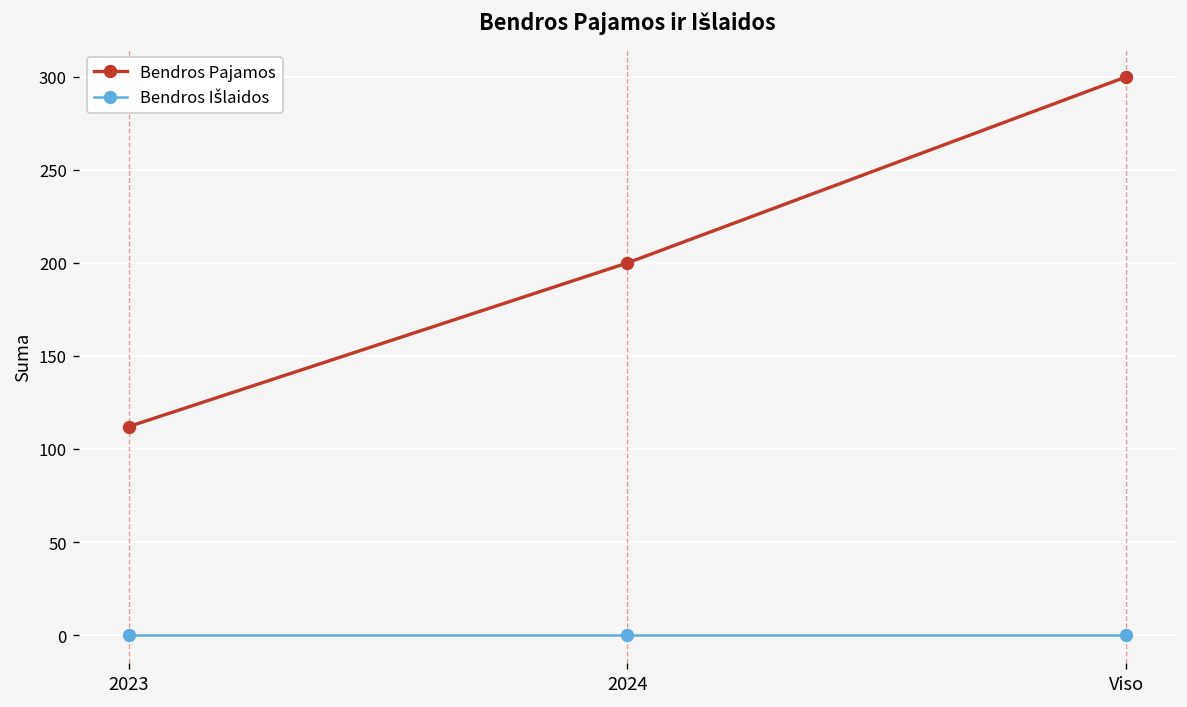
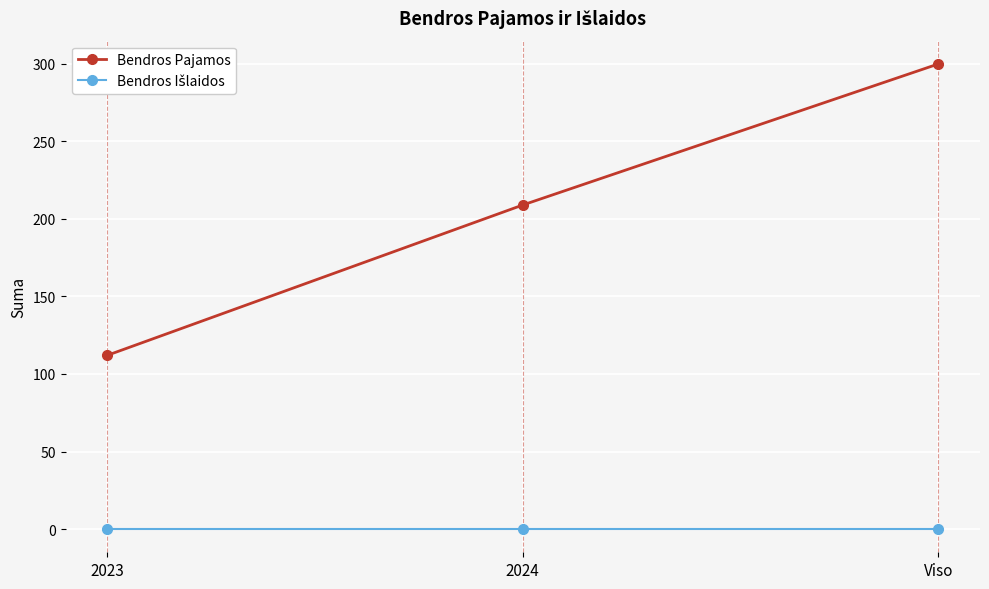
Bendros Pajamos, 2024: 200 -> 209
